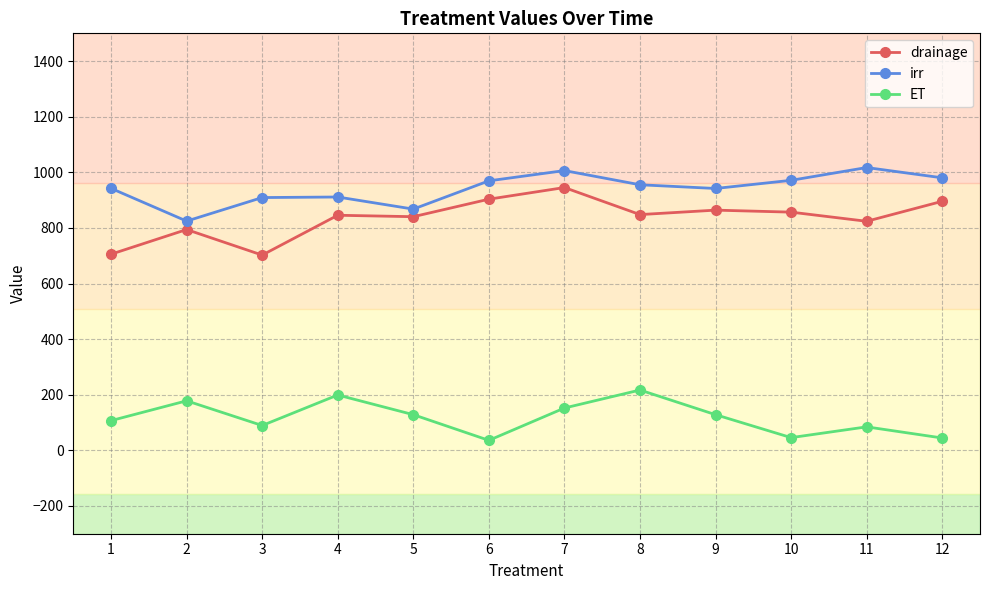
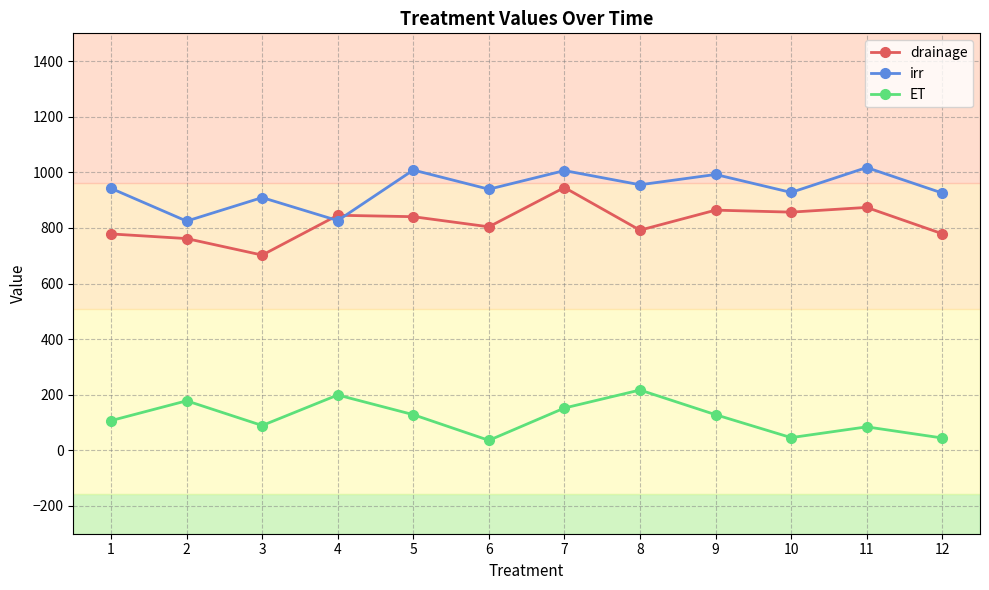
drainage, 1: 710 -> 780
drainage, 2: 790 -> 760
irr, 4: 910 -> 830
irr, 5: 870 -> 1010
drainage, 6: 900 -> 800
irr, 6: 970 -> 940
drainage, 8: 850 -> 790
irr, 9: 940 -> 990
irr, 10: 970 -> 930
drainage, 11: 820 -> 870
drainage, 12: 900 -> 780
irr, 12: 980 -> 930
